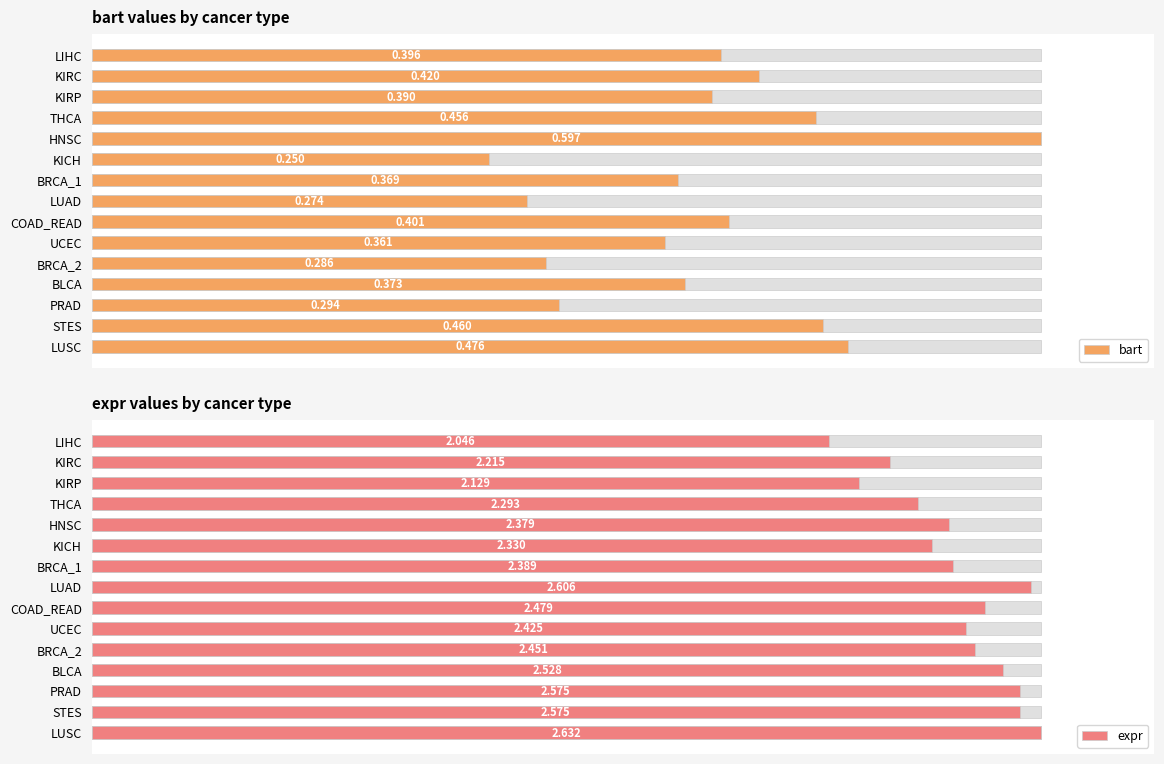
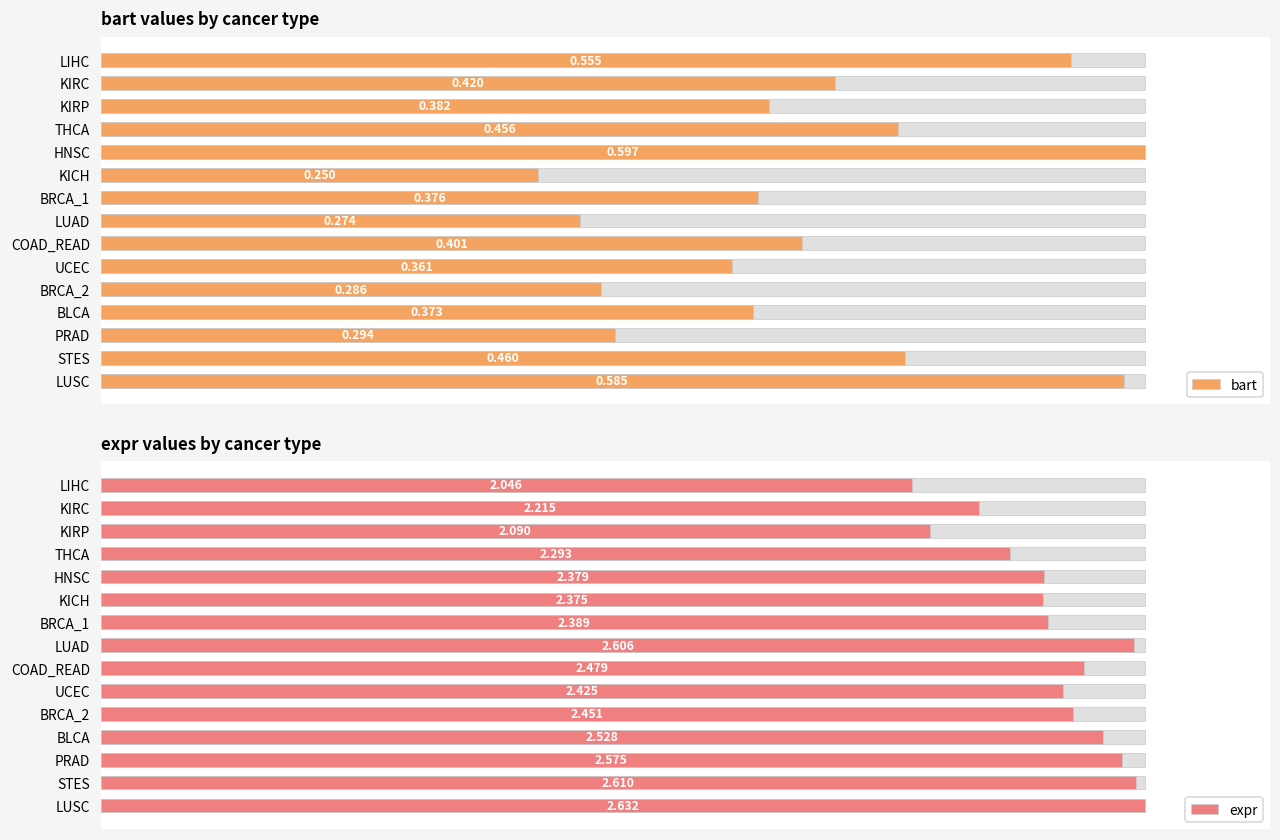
bart values by cancer type, bart, LIHC: 0.396 -> 0.555
bart values by cancer type, bart, KIRP: 0.390 -> 0.382
bart values by cancer type, bart, BRCA_1: 0.369 -> 0.376
bart values by cancer type, bart, LUSC: 0.476 -> 0.585
expr values by cancer type, expr, KIRP: 2.129 -> 2.090
expr values by cancer type, expr, KICH: 2.330 -> 2.375
expr values by cancer type, expr, STES: 2.575 -> 2.610
